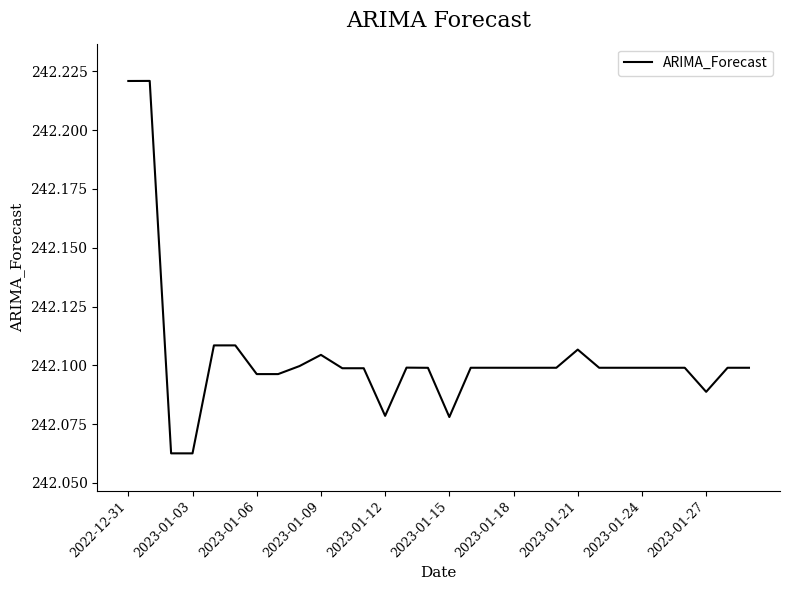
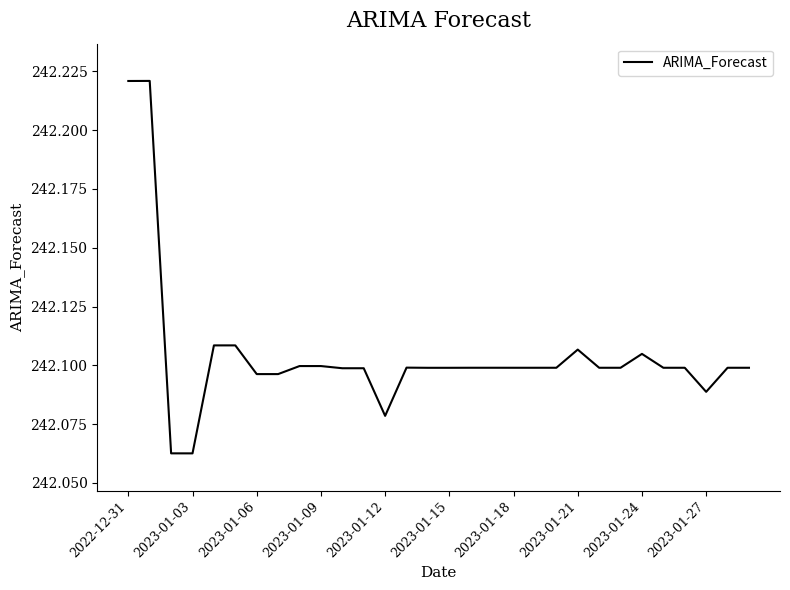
2023-01-09: 242.104 -> 242.100
2023-01-15: 242.078 -> 242.099
2023-01-24: 242.099 -> 242.105
